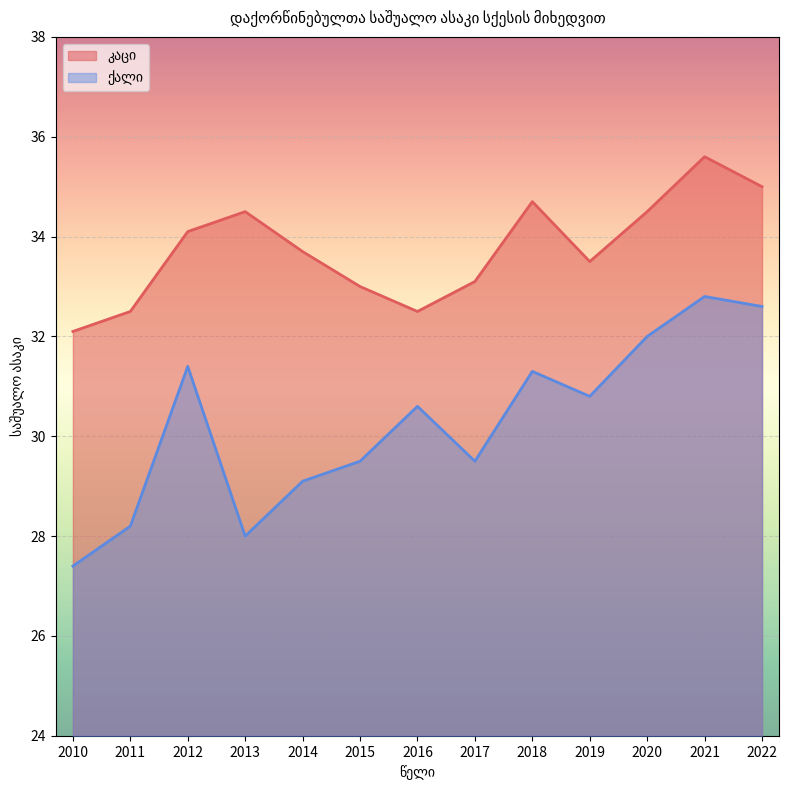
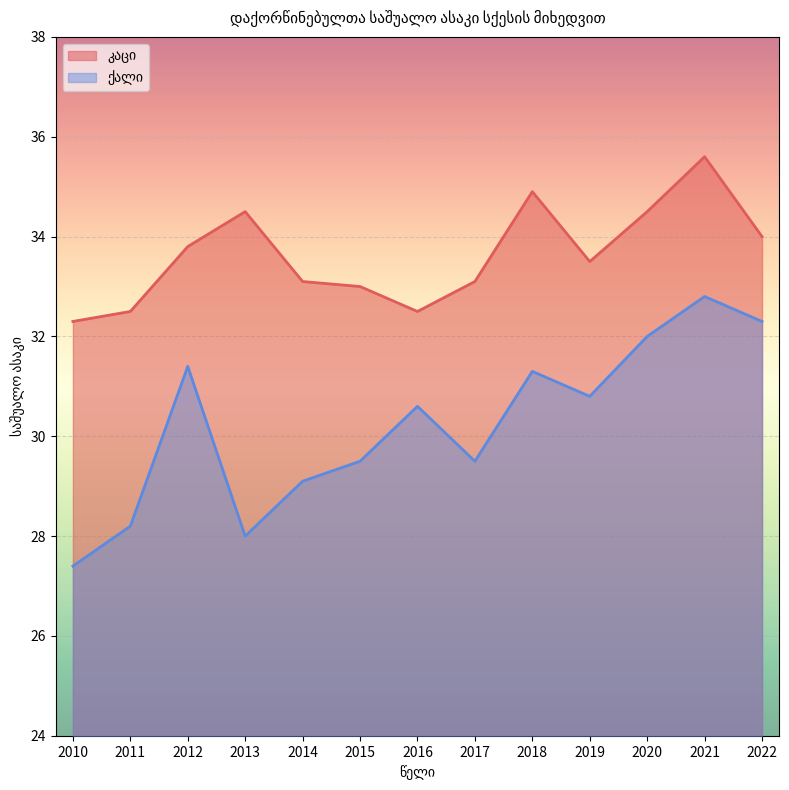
კაცი, 2010: 32.1 -> 32.3
კაცი, 2012: 34.1 -> 33.8
კაცი, 2014: 33.7 -> 33.1
კაცი, 2018: 34.7 -> 34.9
კაცი, 2022: 35 -> 34
ქალი, 2022: 32.6 -> 32.3
